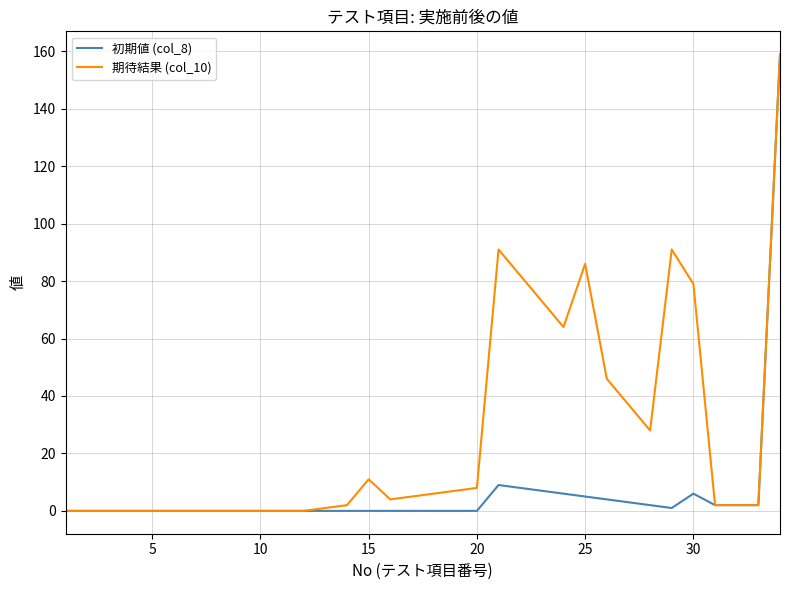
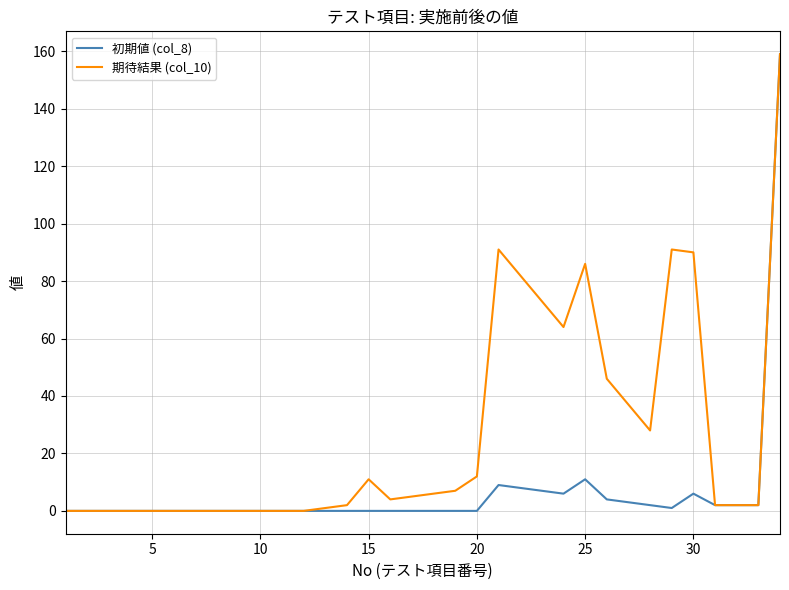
期待結果 (col_10), 20: 8 -> 12
初期値 (col_8), 25: 5 -> 11
期待結果 (col_10), 30: 79 -> 90
